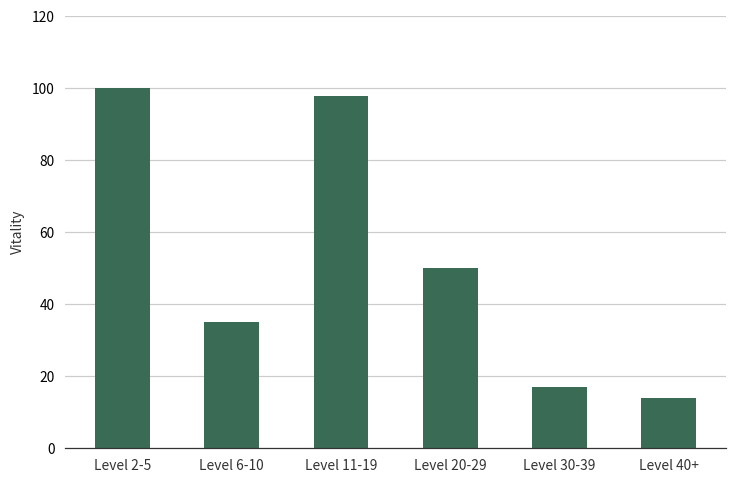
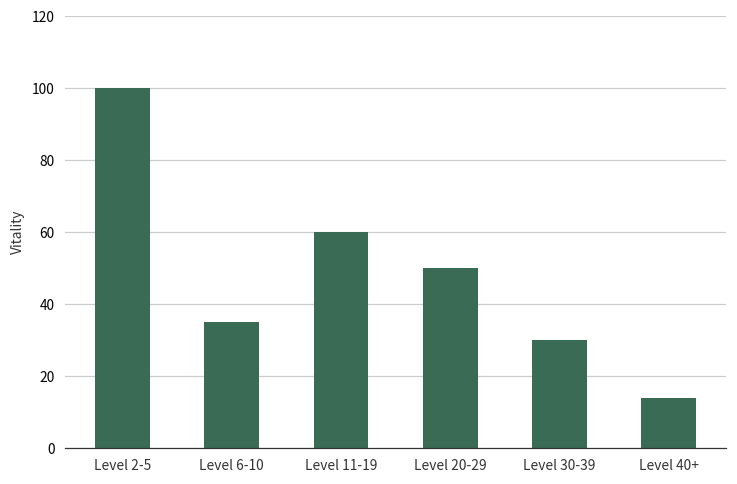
Level 11-19: 98 -> 60
Level 30-39: 17 -> 30
